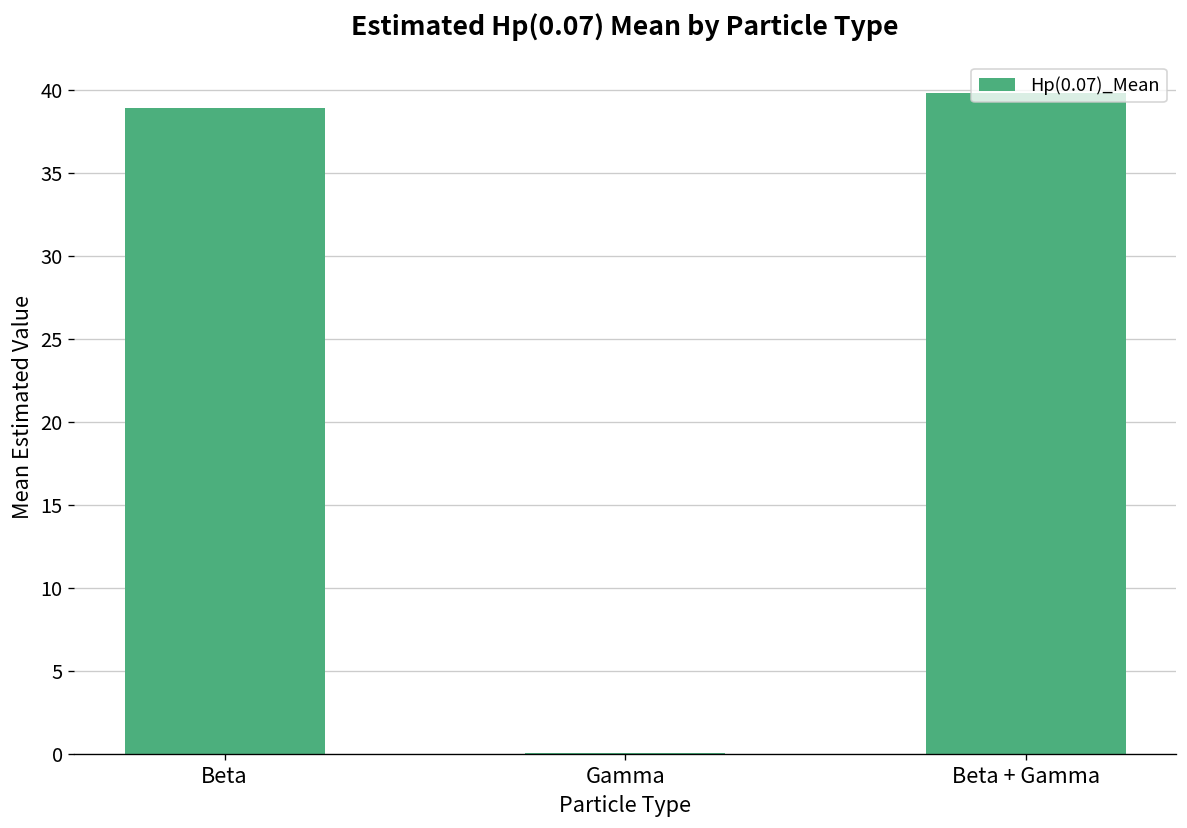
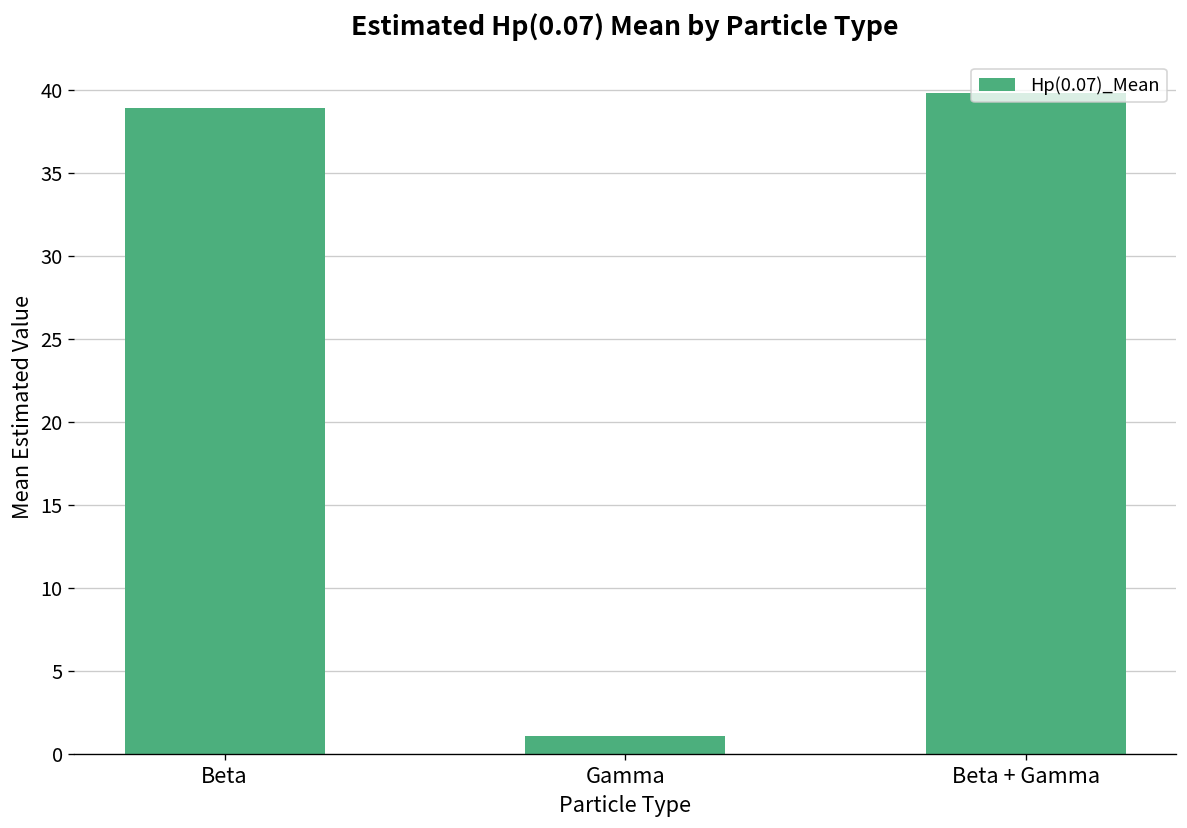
Gamma: 0.1 -> 1.1
